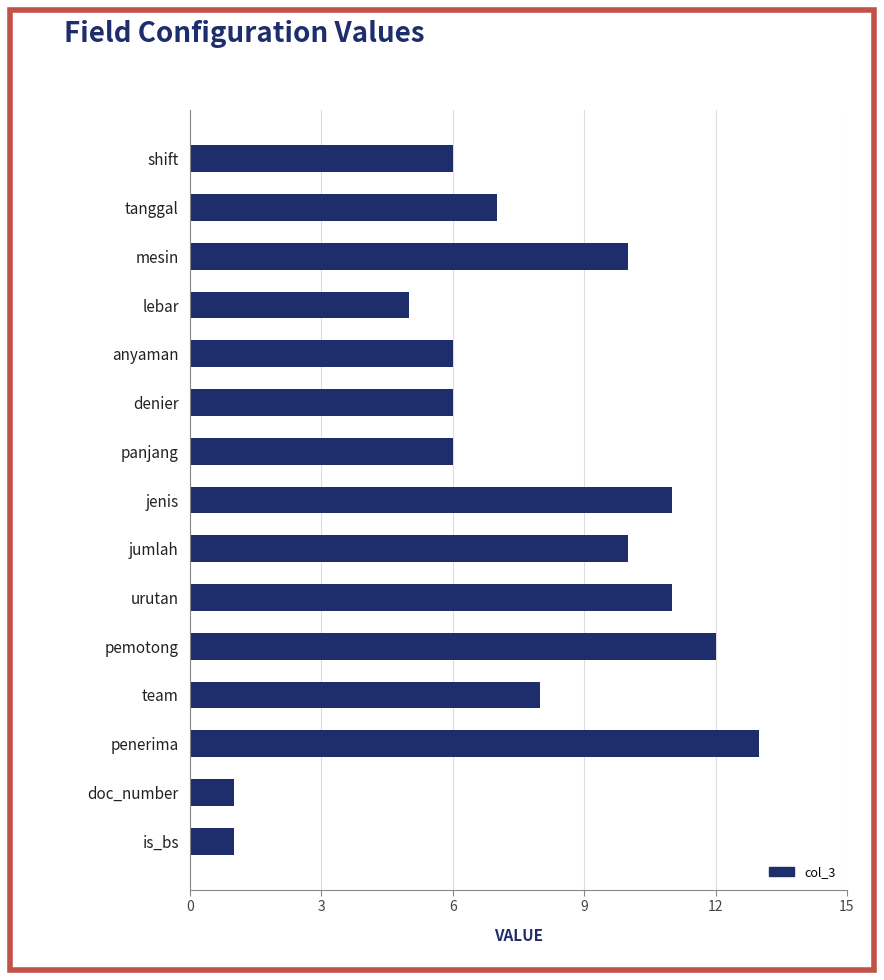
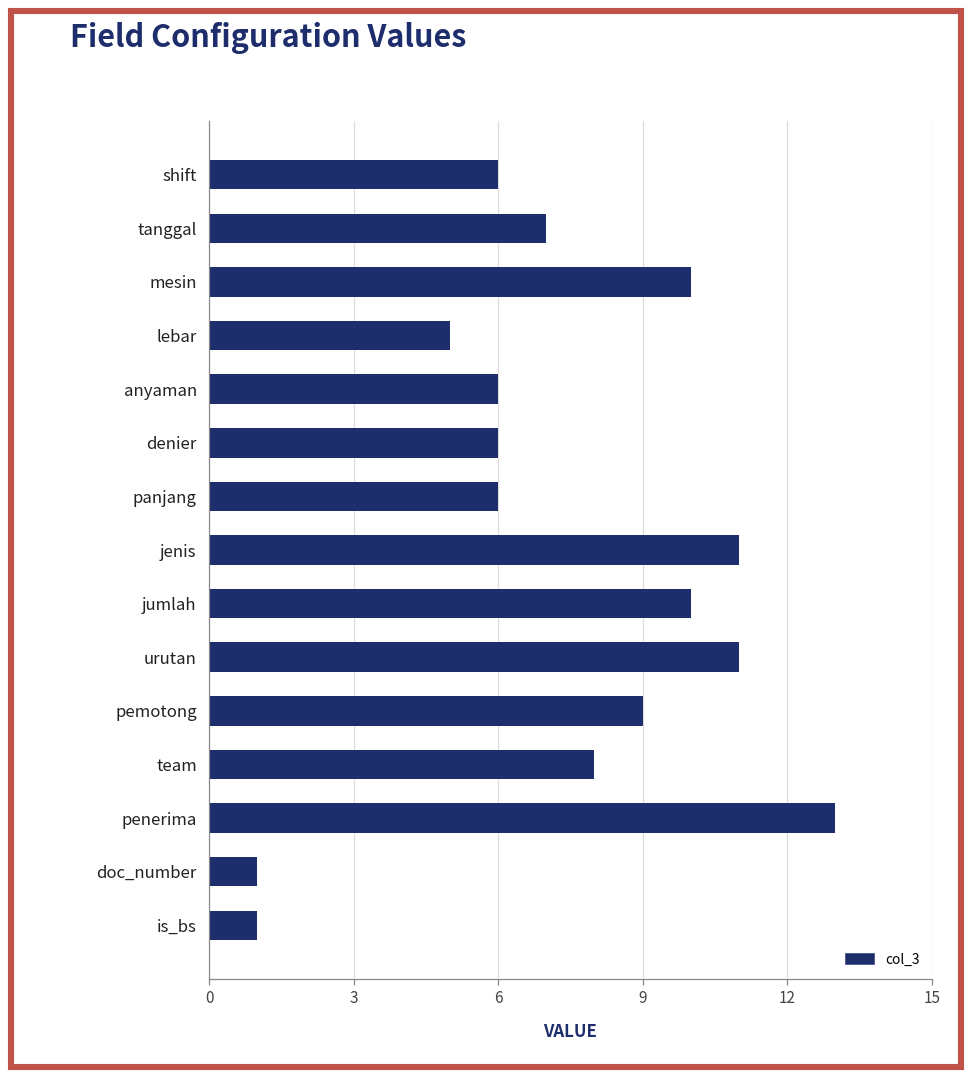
pemotong: 12 -> 9
